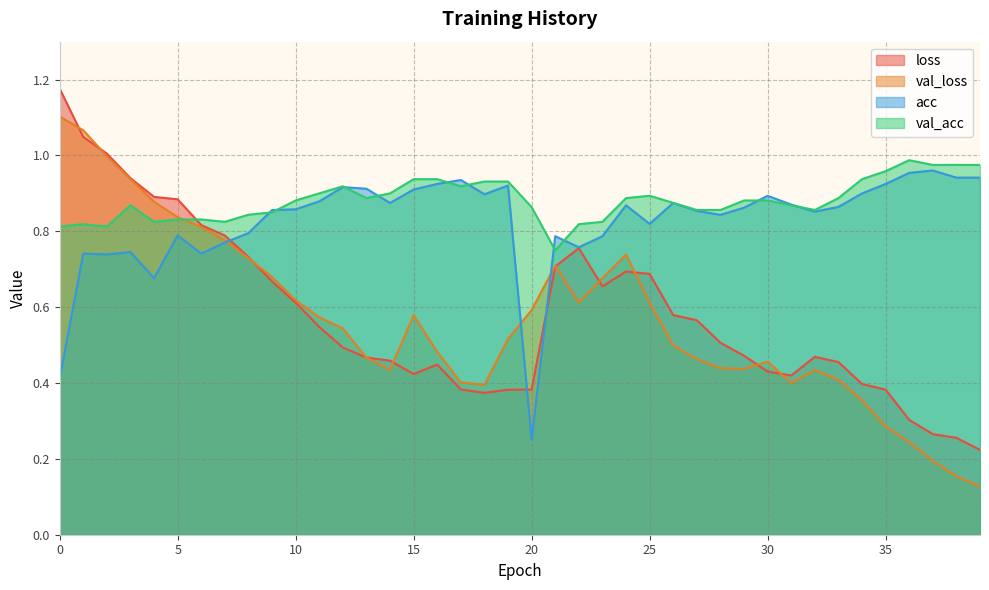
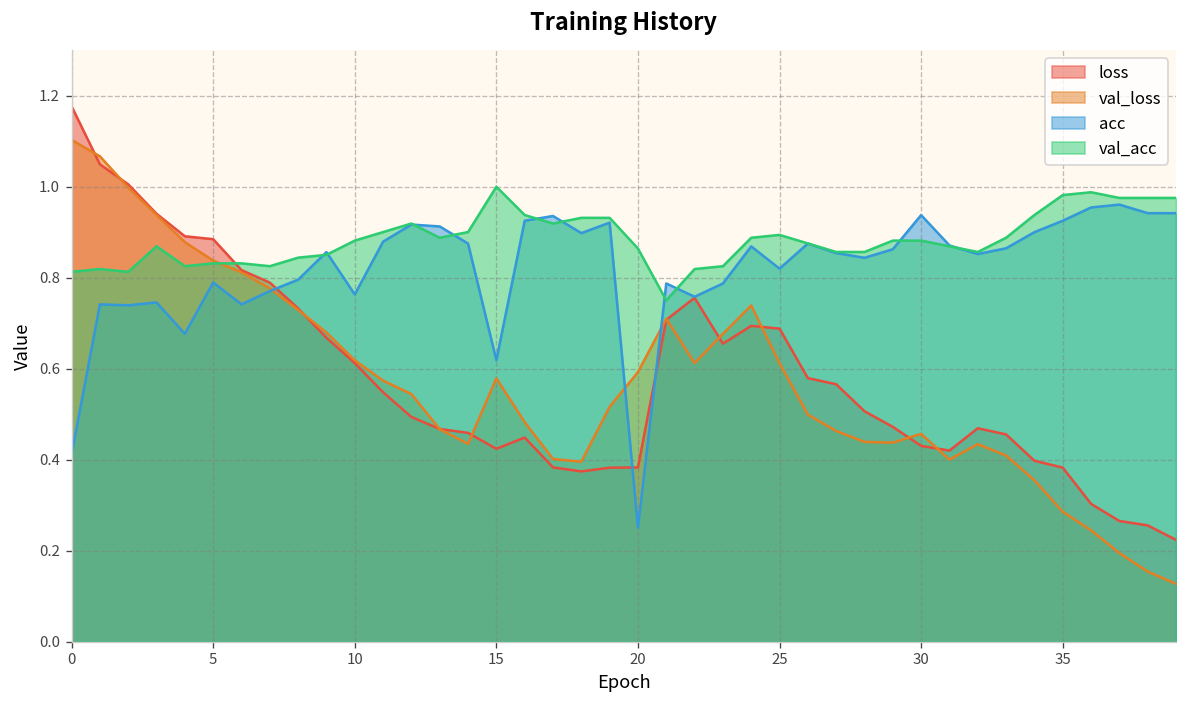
acc, 10: 0.86 -> 0.76
acc, 15: 0.91 -> 0.62
val_acc, 15: 0.94 -> 1.00
acc, 30: 0.89 -> 0.94
val_acc, 35: 0.96 -> 0.98
